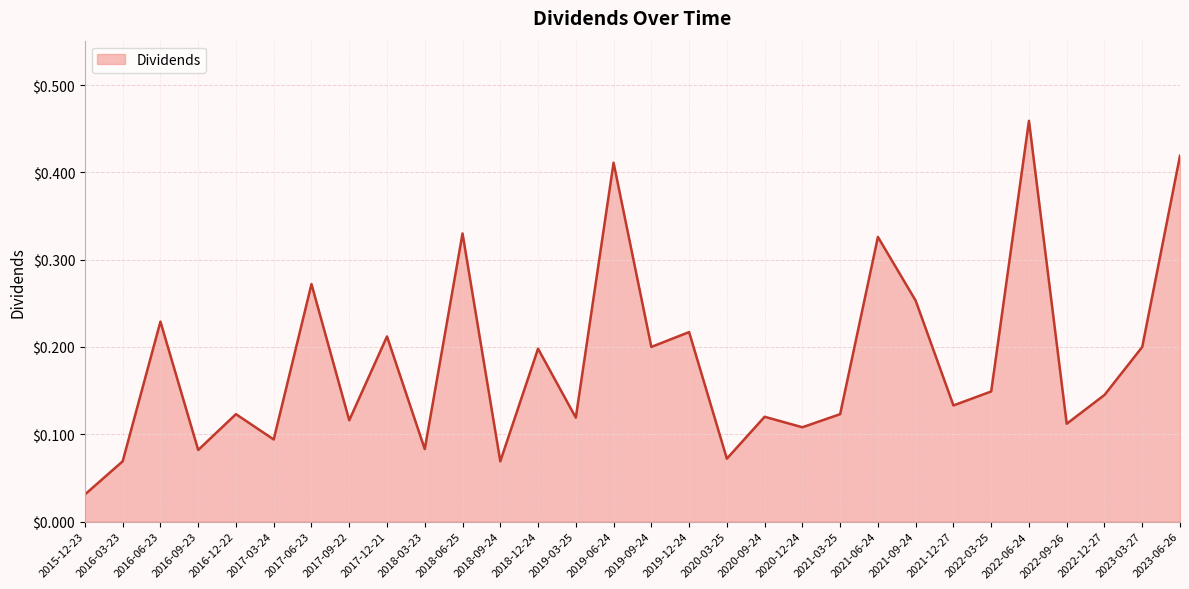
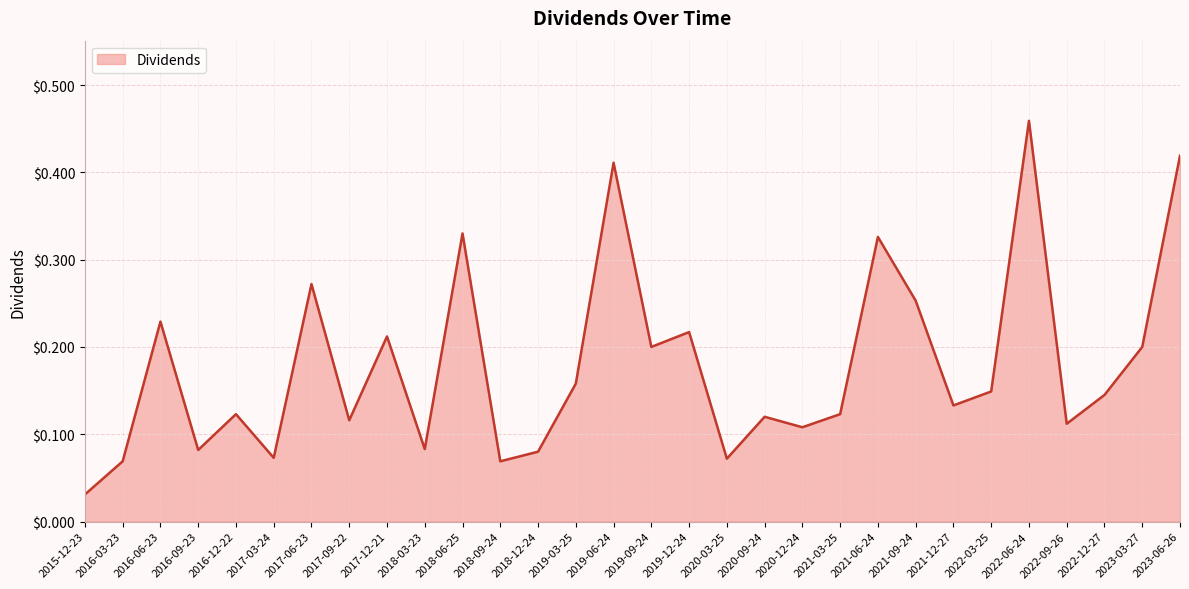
2017-03-24: $0.09 -> $0.07
2018-12-24: $0.20 -> $0.08
2019-03-25: $0.12 -> $0.16
